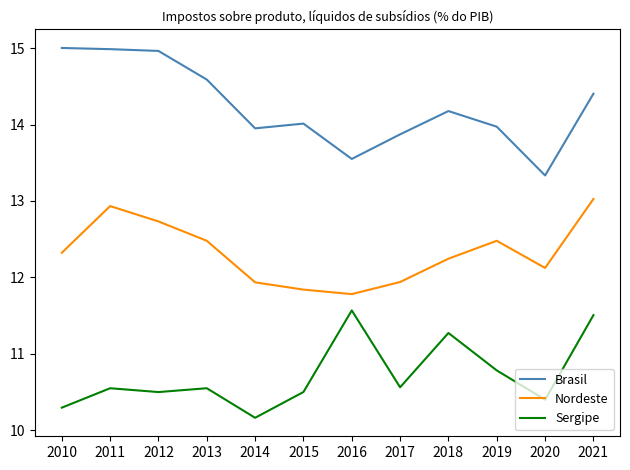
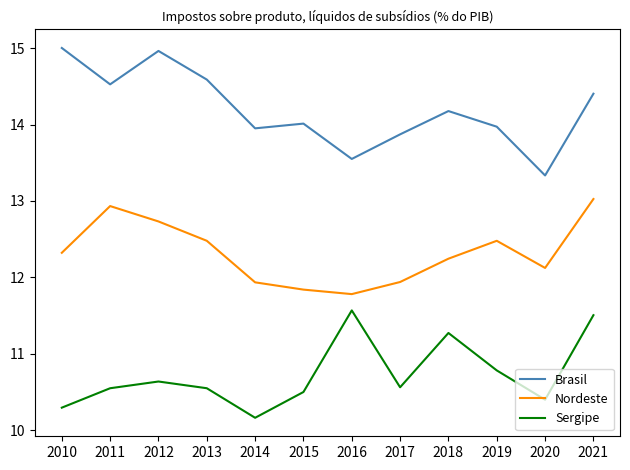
Brasil, 2011: 15.0 -> 14.5
Sergipe, 2012: 10.5 -> 10.6
